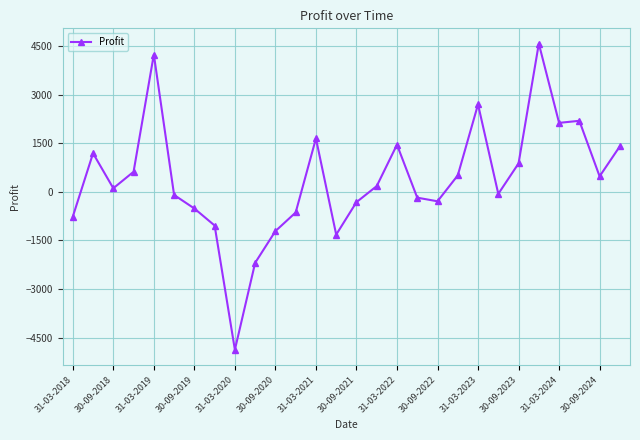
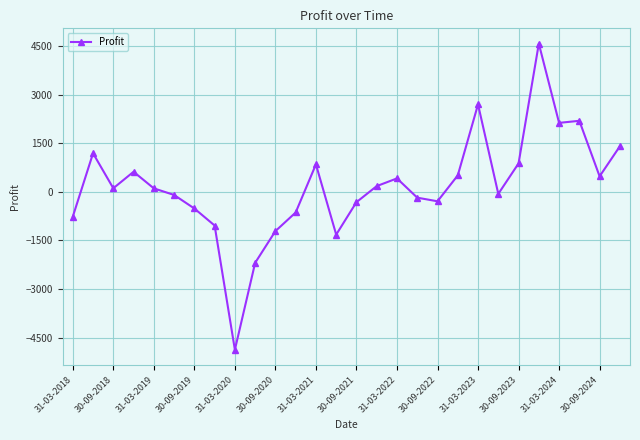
31-03-2019: 4200 -> 100
31-03-2021: 1600 -> 800
31-03-2022: 1500 -> 400
